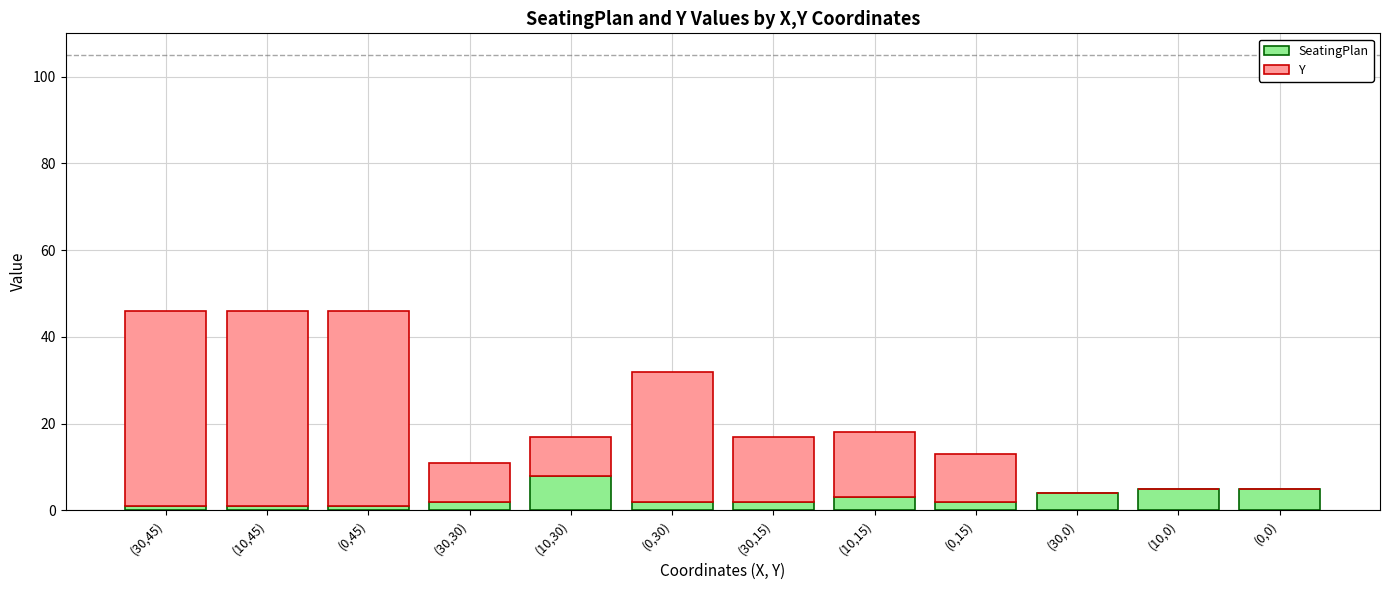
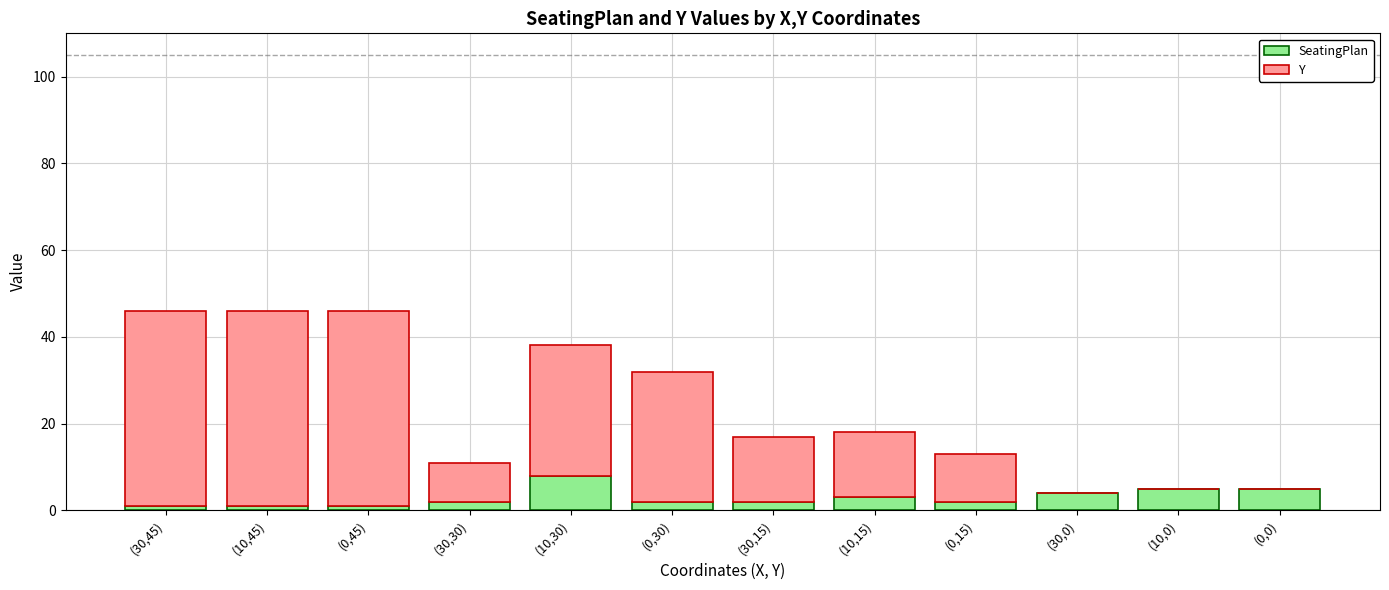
Y, (10,30): 9 -> 30
